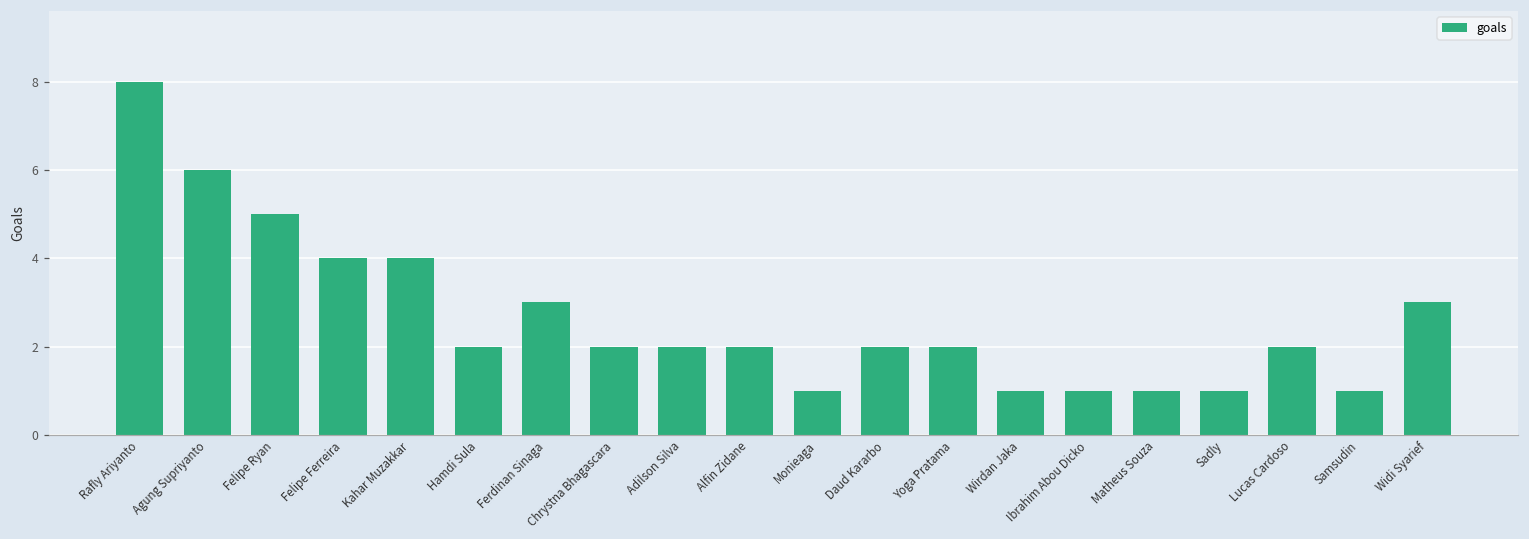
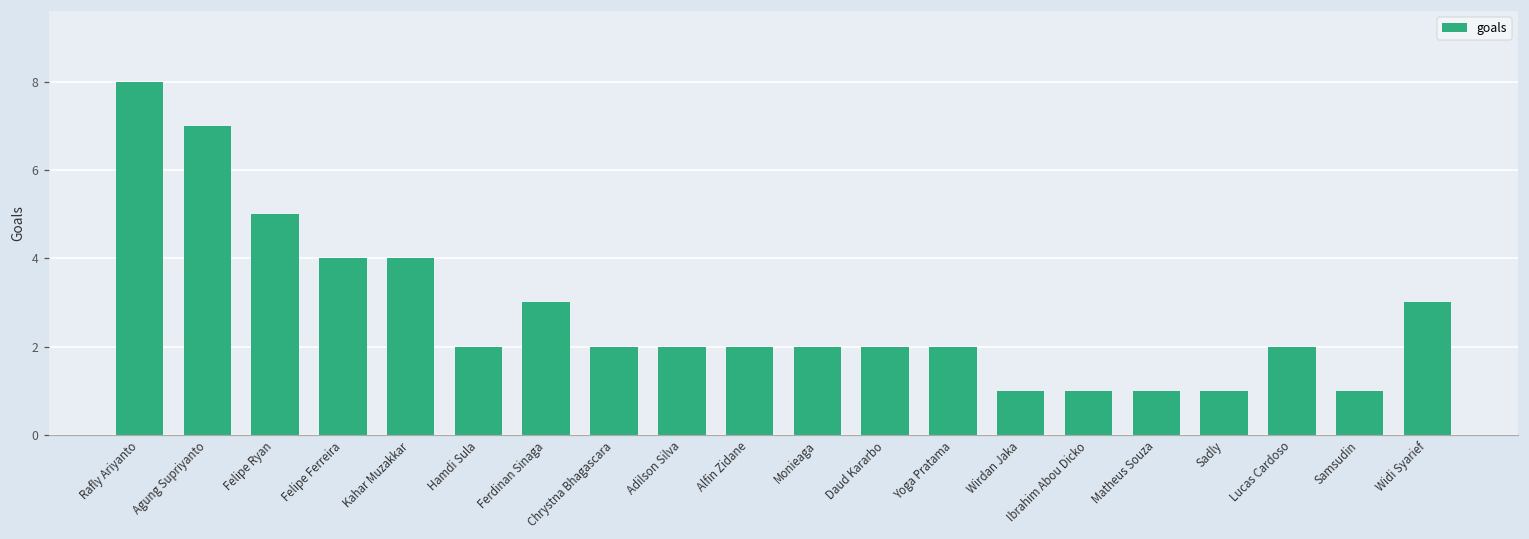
Agung Supriyanto: 6 -> 7
Monieaga: 1 -> 2
